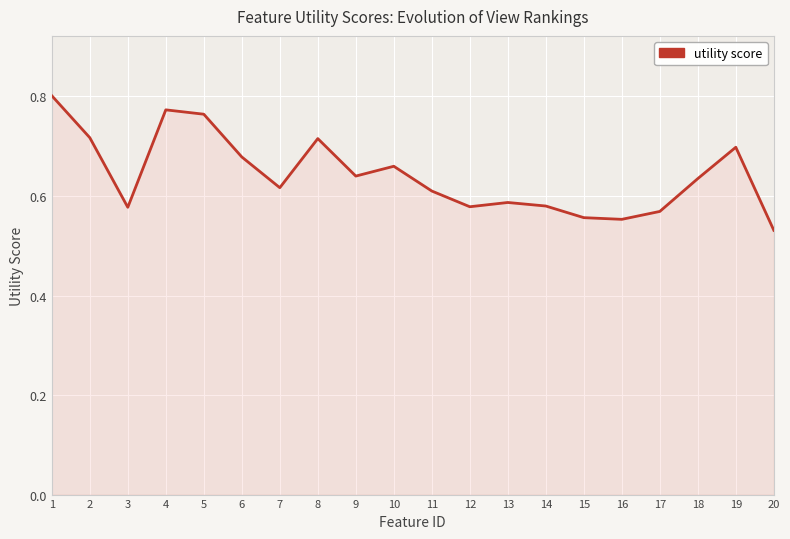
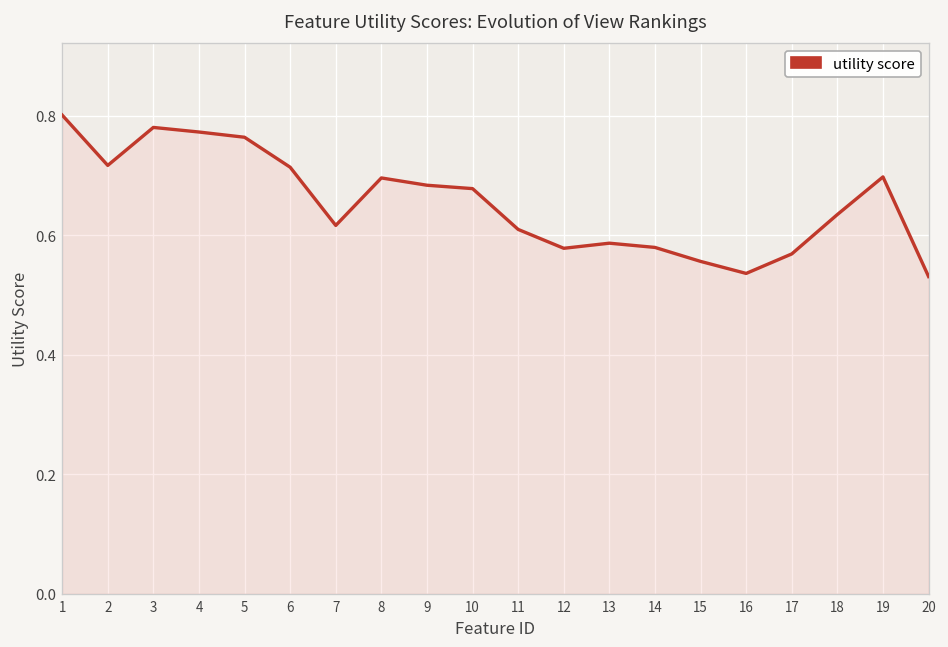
3: 0.58 -> 0.78
6: 0.68 -> 0.71
8: 0.72 -> 0.70
9: 0.64 -> 0.68
10: 0.66 -> 0.68
16: 0.55 -> 0.54
